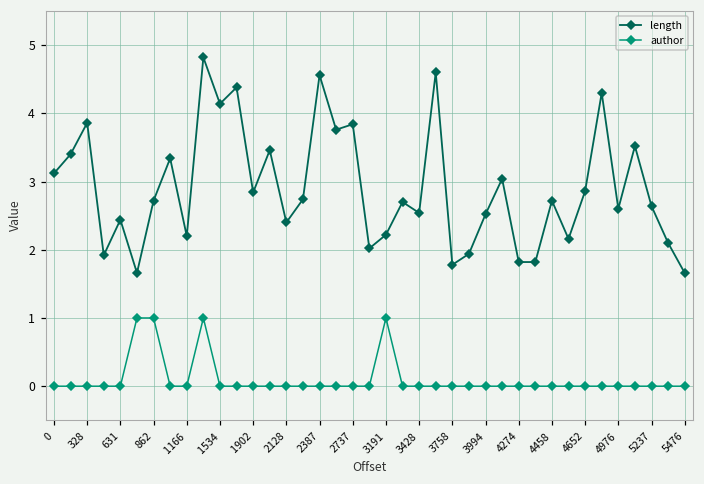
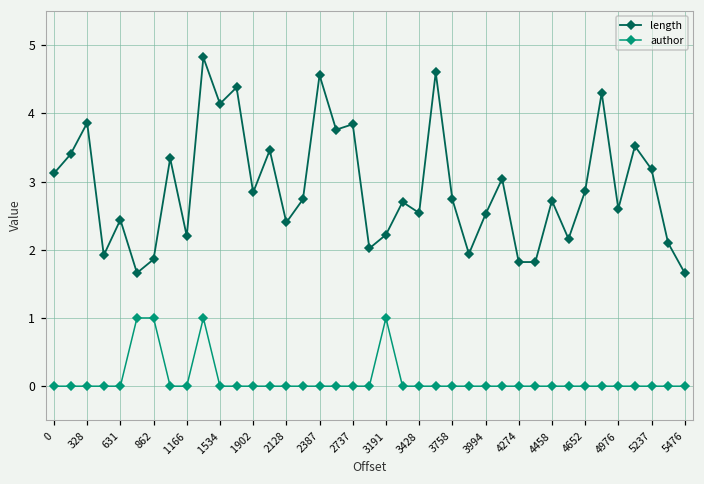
length, 862: 2.7 -> 1.9
length, 3758: 1.8 -> 2.7
length, 5237: 2.6 -> 3.2
